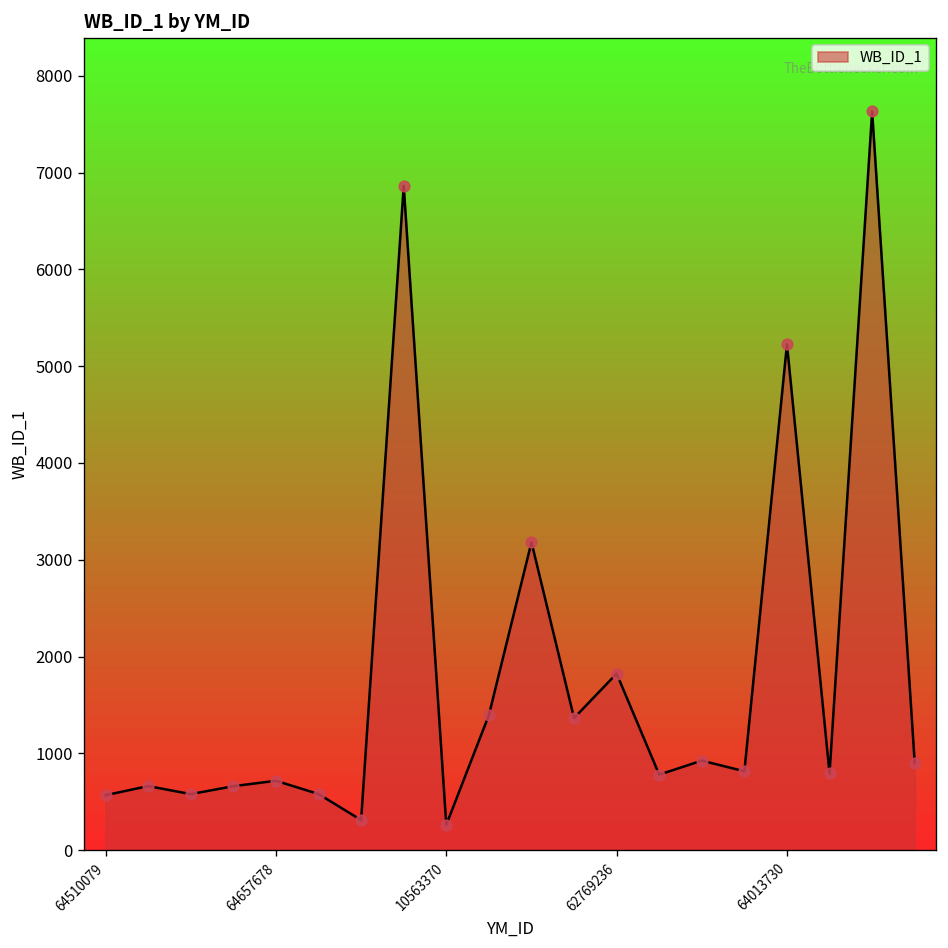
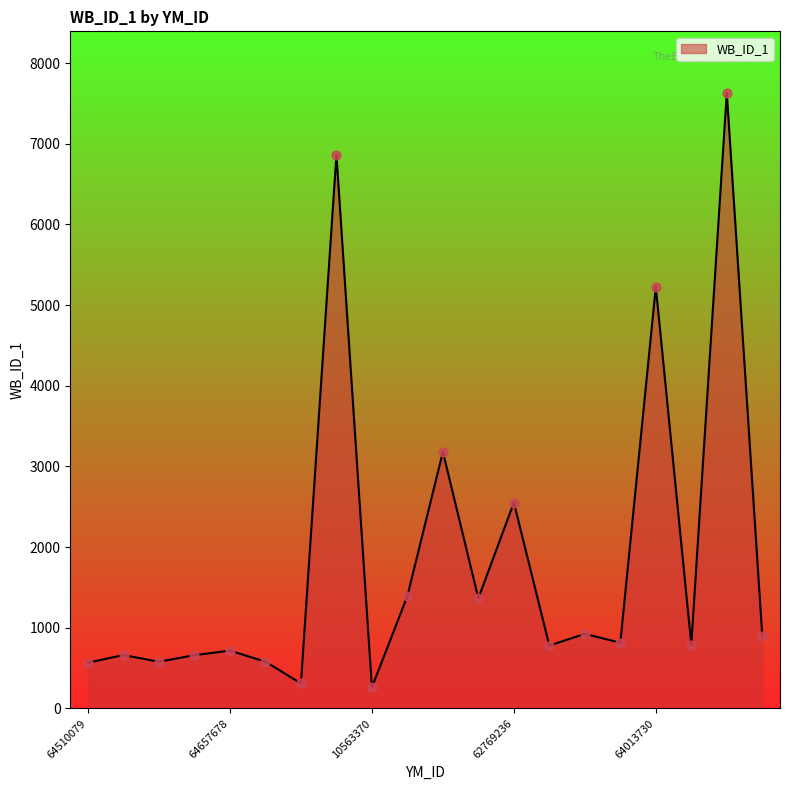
62769236: 1800 -> 2600
